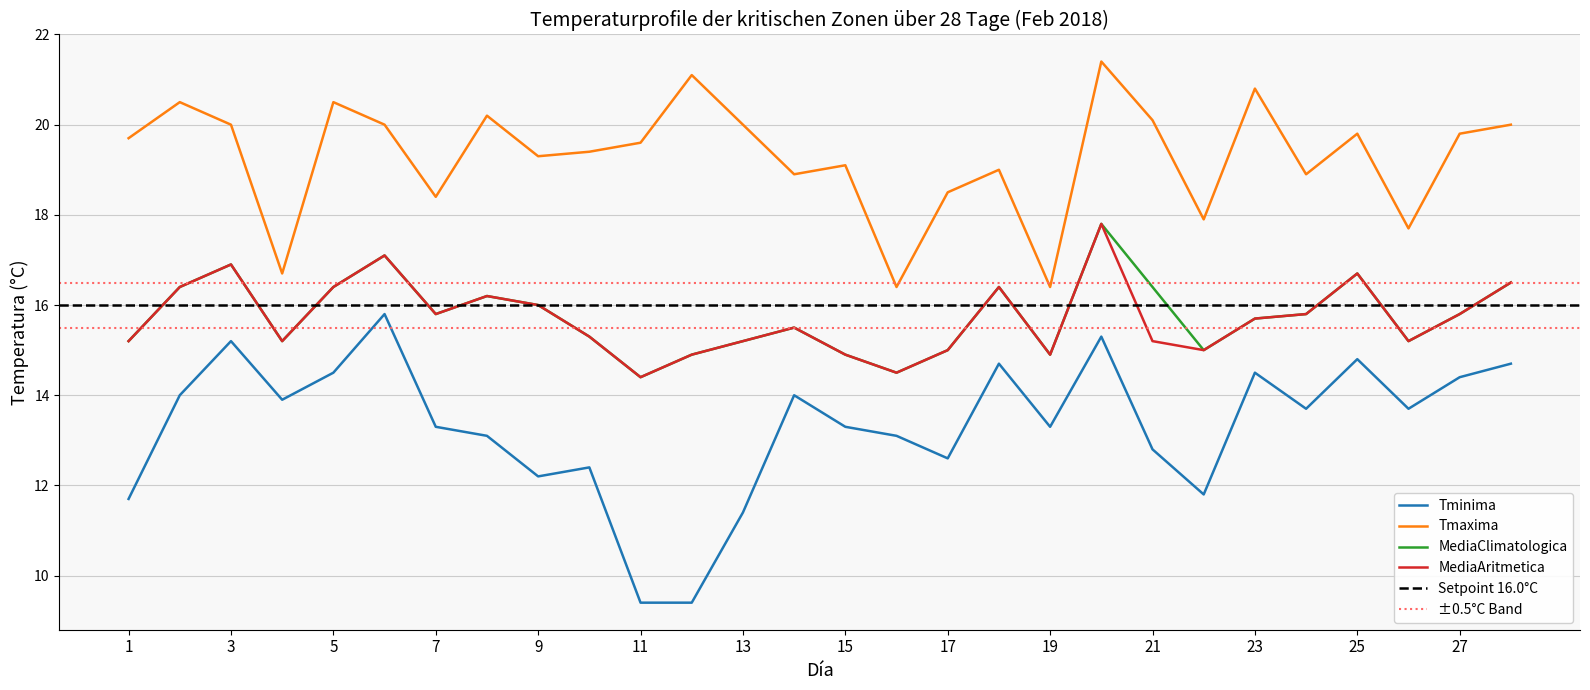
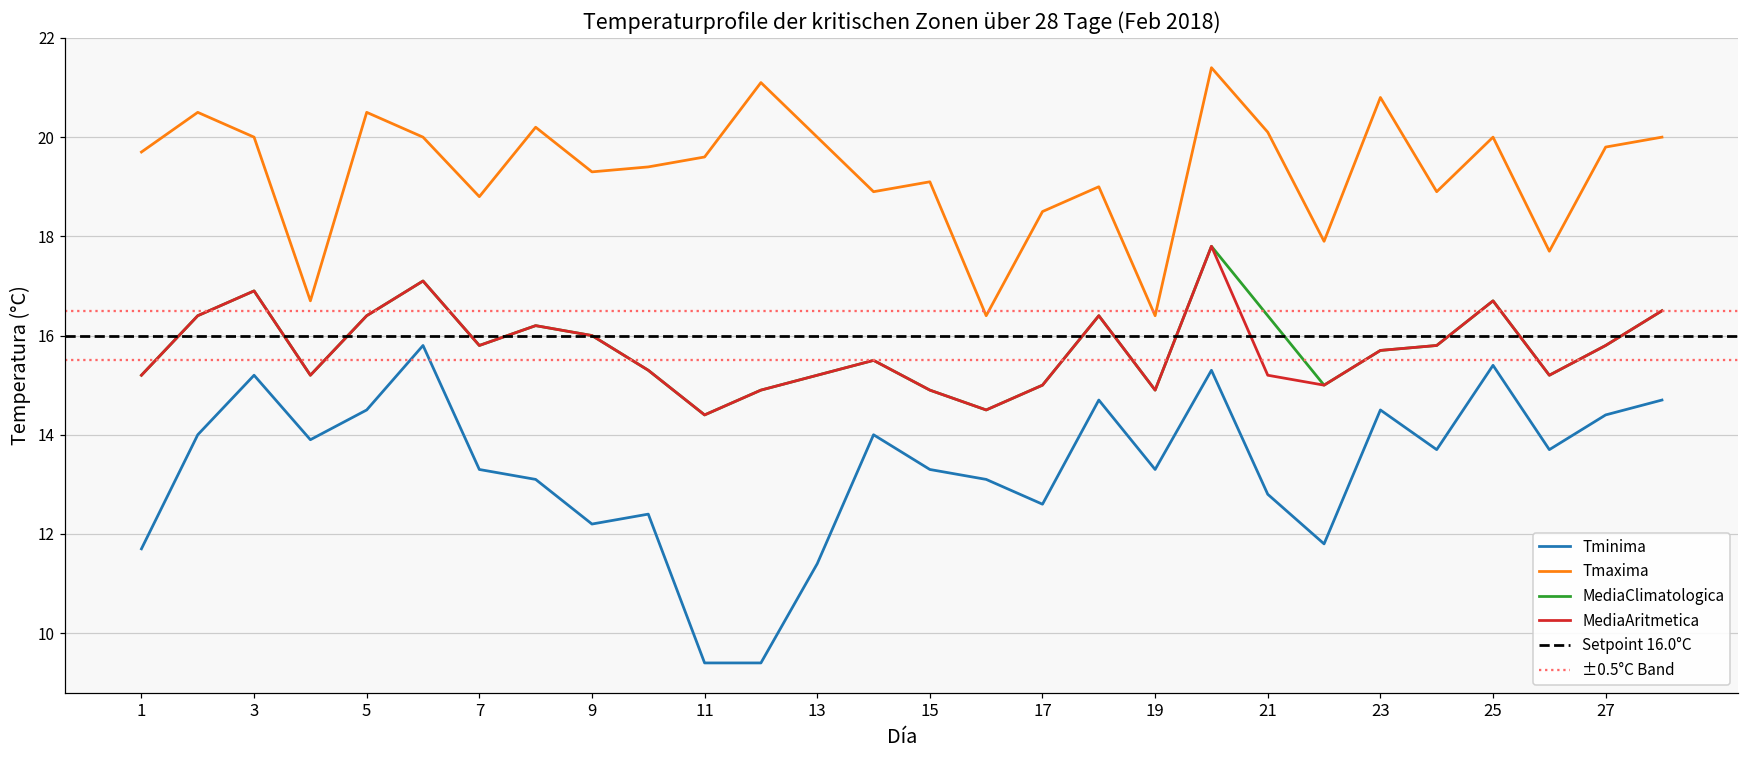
Tmaxima, 7: 18.4 -> 18.8
Tminima, 25: 14.8 -> 15.4
Tmaxima, 25: 19.8 -> 20.0
